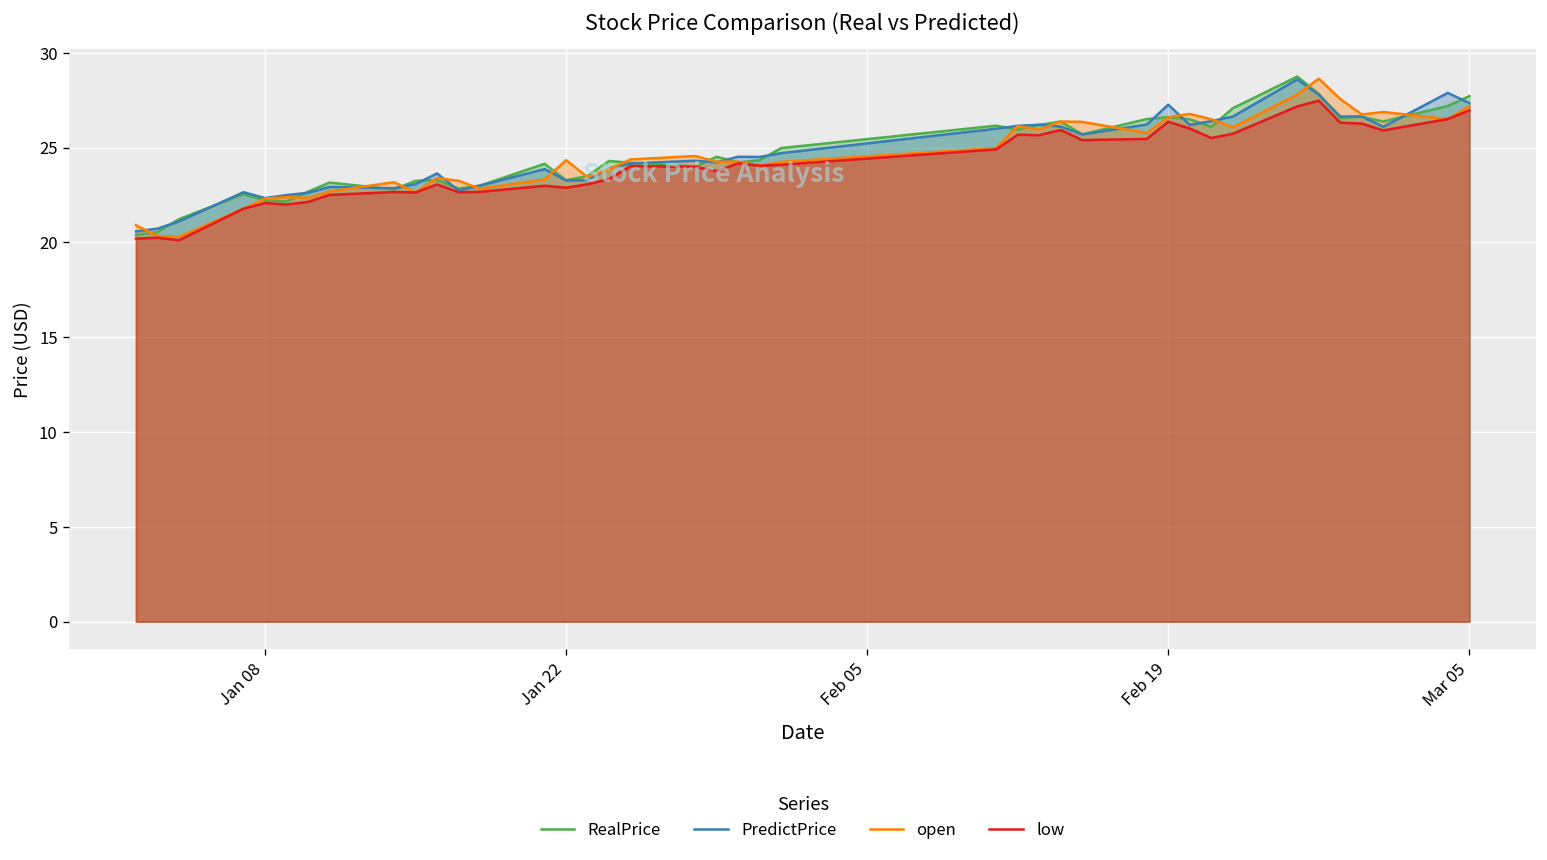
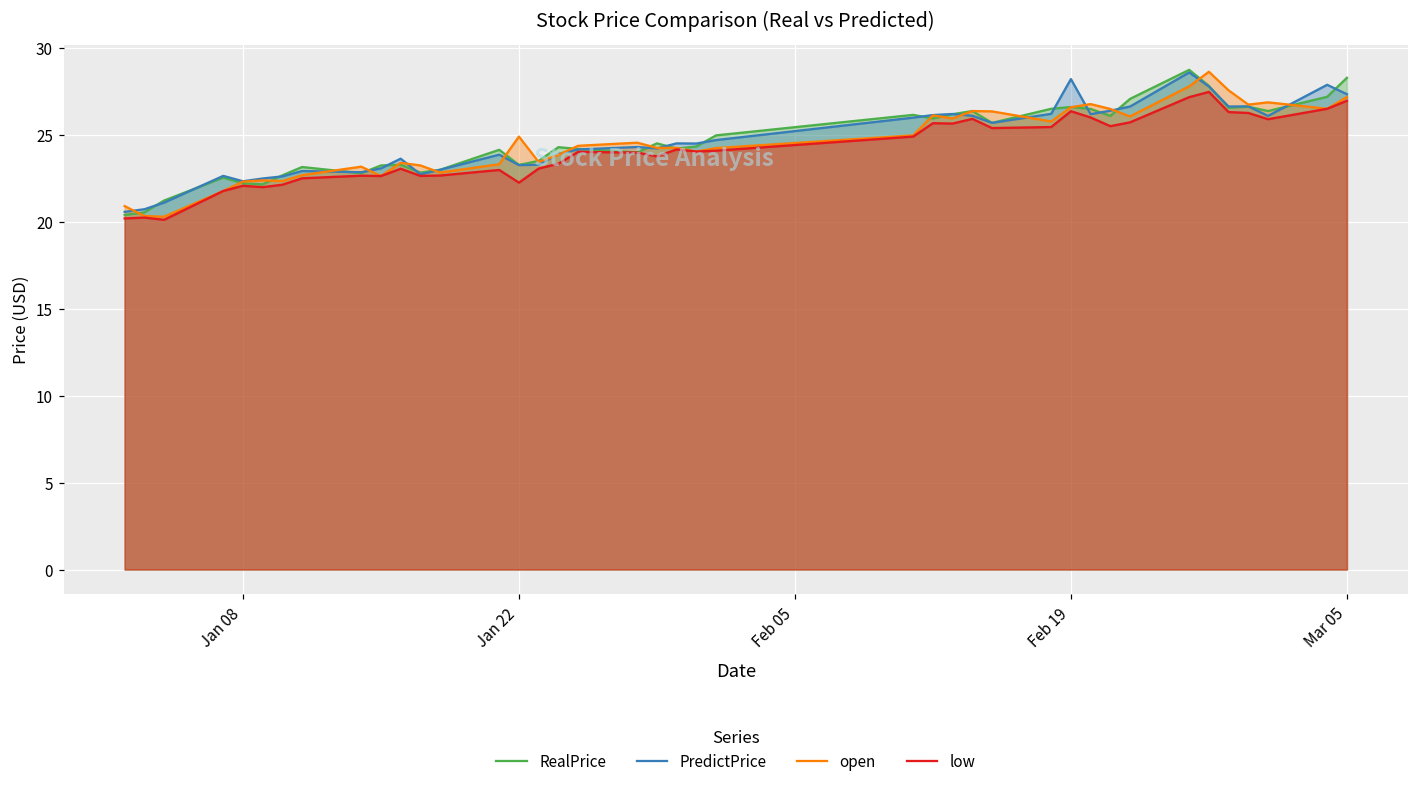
open, Jan 22: 24.3 -> 24.9
low, Jan 22: 22.9 -> 22.3
PredictPrice, Feb 19: 27.3 -> 28.2
RealPrice, Mar 05: 27.7 -> 28.3
